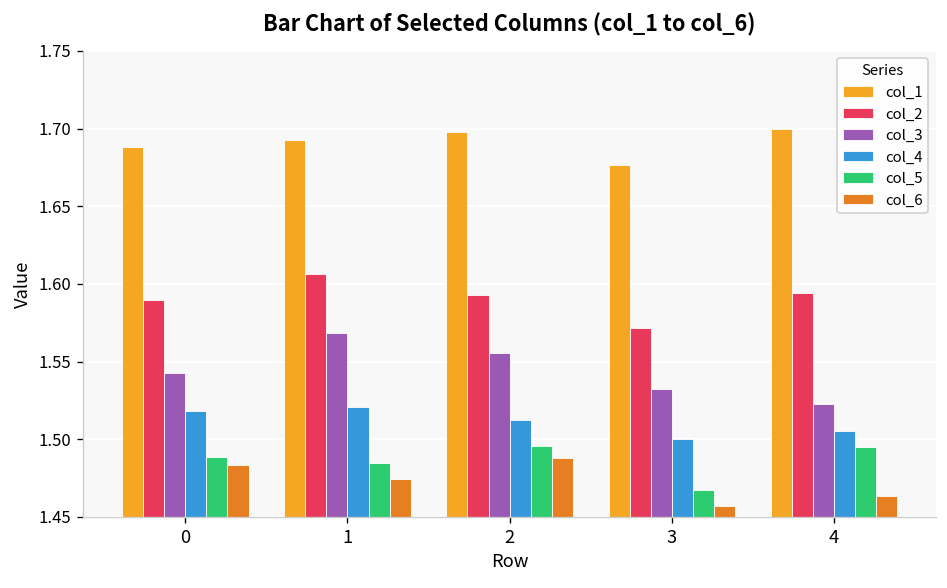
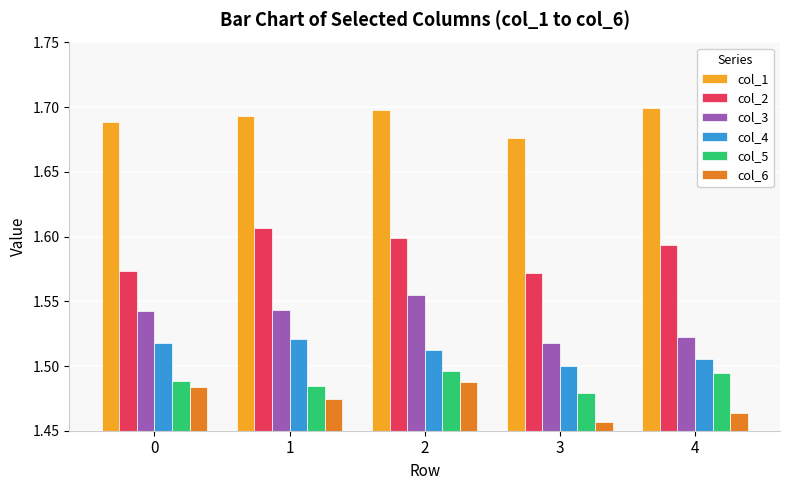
col_2, 0: 1.590 -> 1.574
col_3, 1: 1.568 -> 1.543
col_2, 2: 1.593 -> 1.599
col_3, 3: 1.532 -> 1.518
col_5, 3: 1.467 -> 1.479
